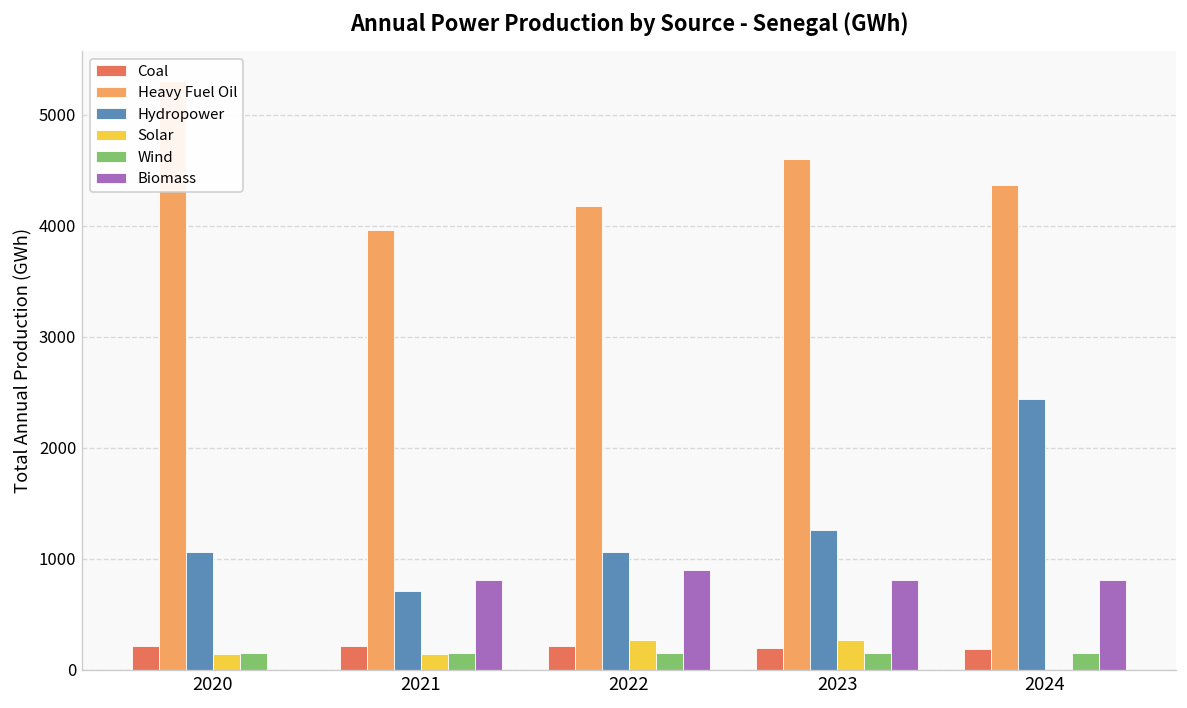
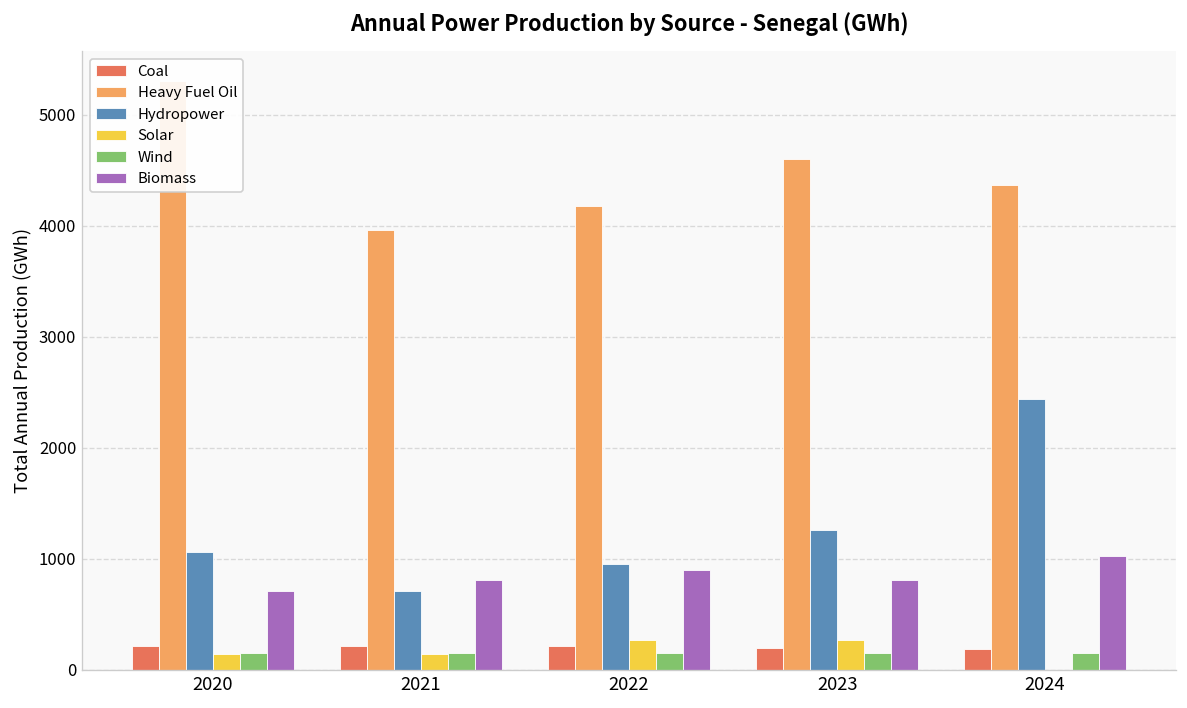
Biomass, 2020: 0 -> 700
Hydropower, 2022: 1100 -> 1000
Biomass, 2024: 800 -> 1000
